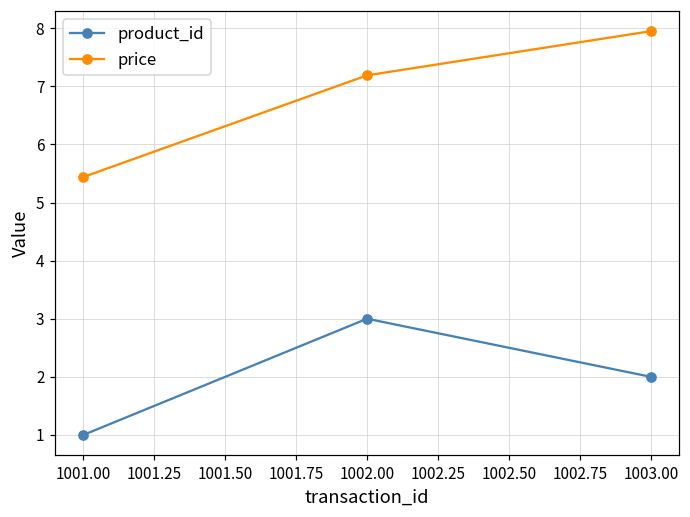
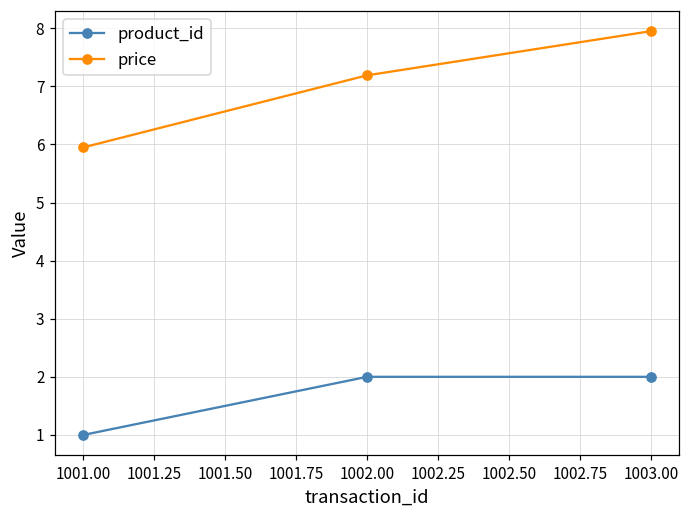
price, 1001.00: 5.4 -> 6.0
product_id, 1002.00: 3 -> 2
